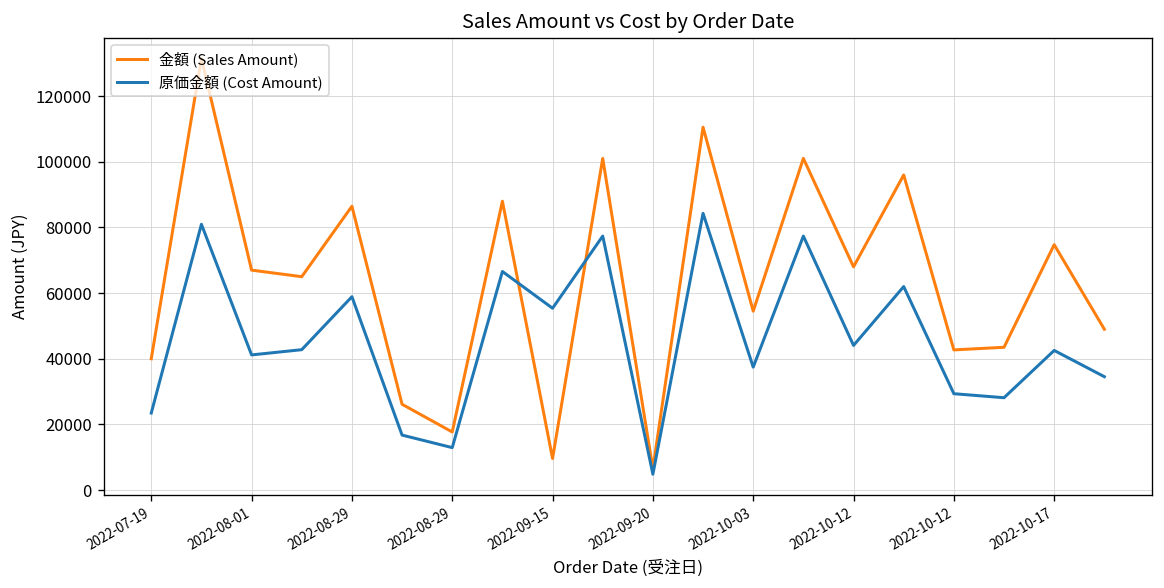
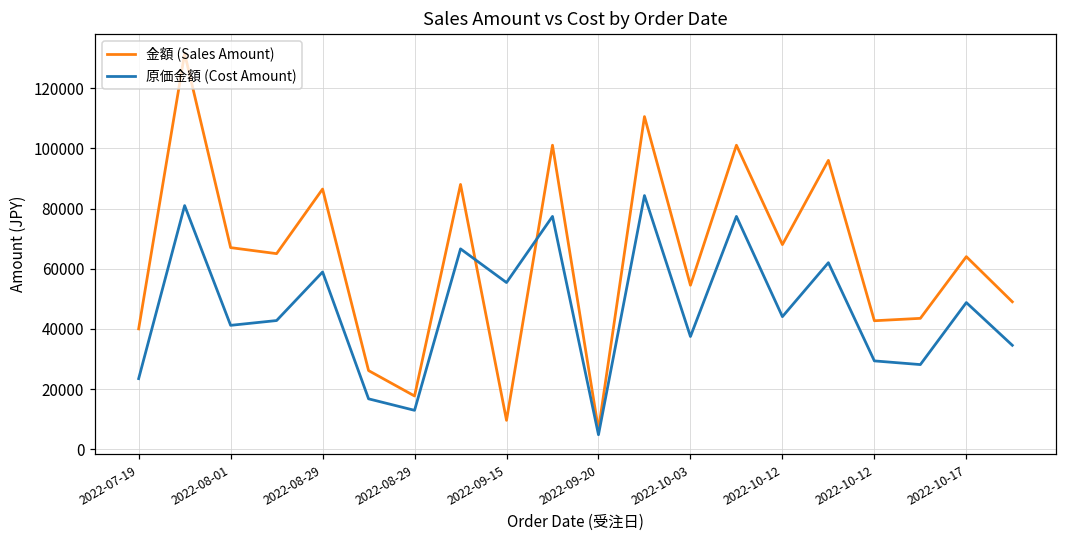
金額 (Sales Amount), 2022-10-17: 75000 -> 64000
原価金額 (Cost Amount), 2022-10-17: 43000 -> 49000
